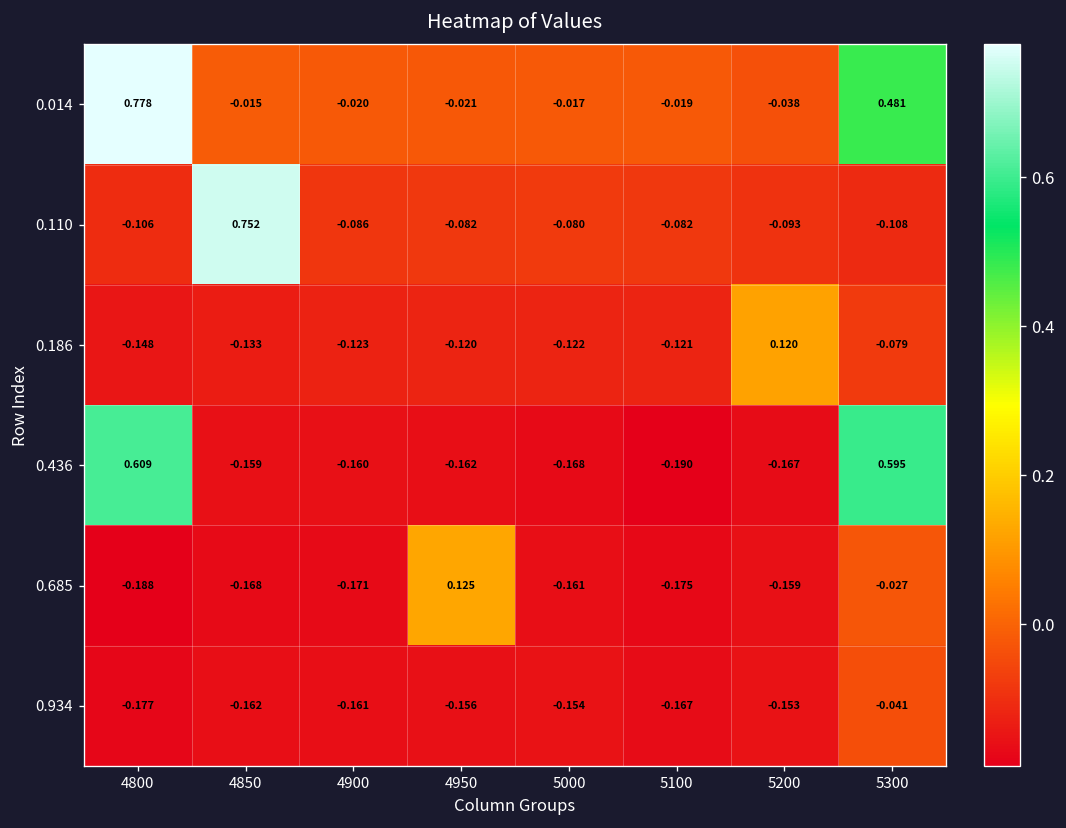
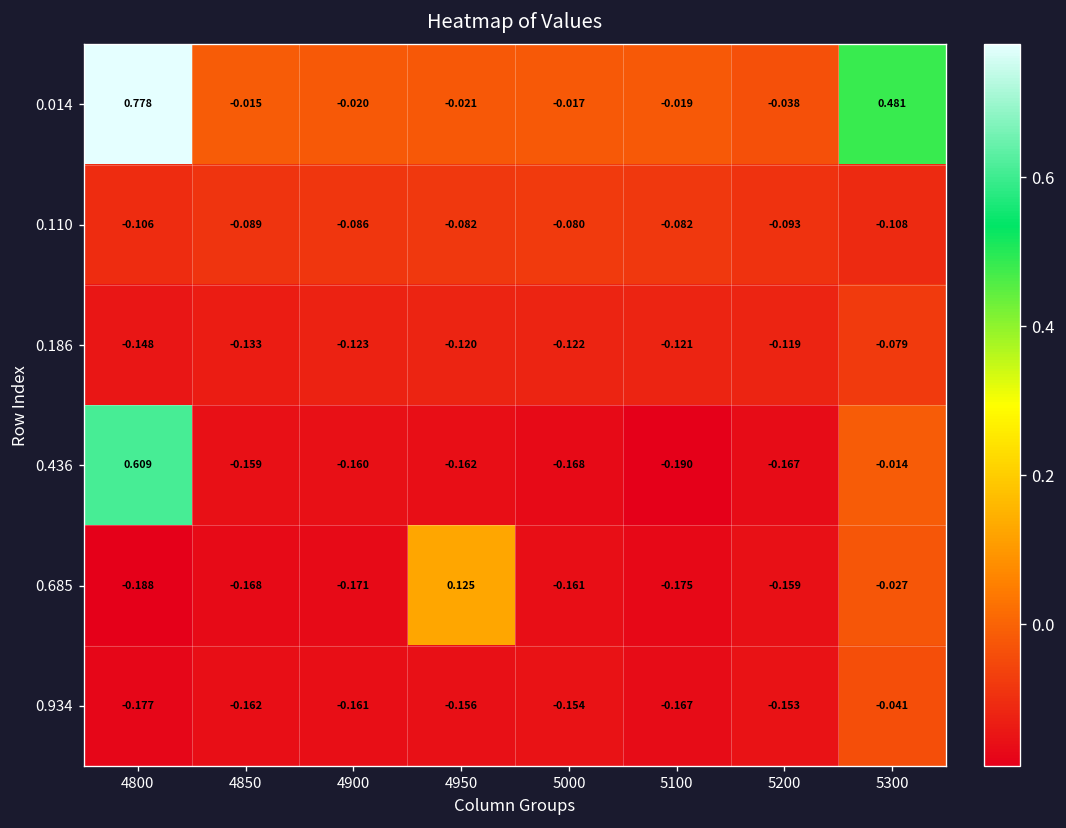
0.110, 4850: 0.752 -> -0.089
0.186, 5200: 0.120 -> -0.119
0.436, 5300: 0.595 -> -0.014
